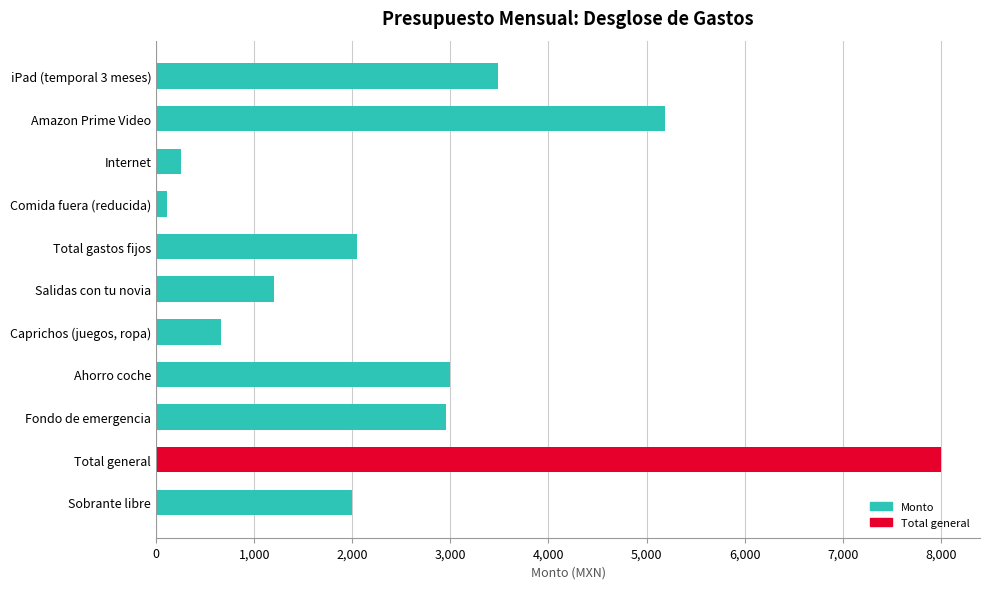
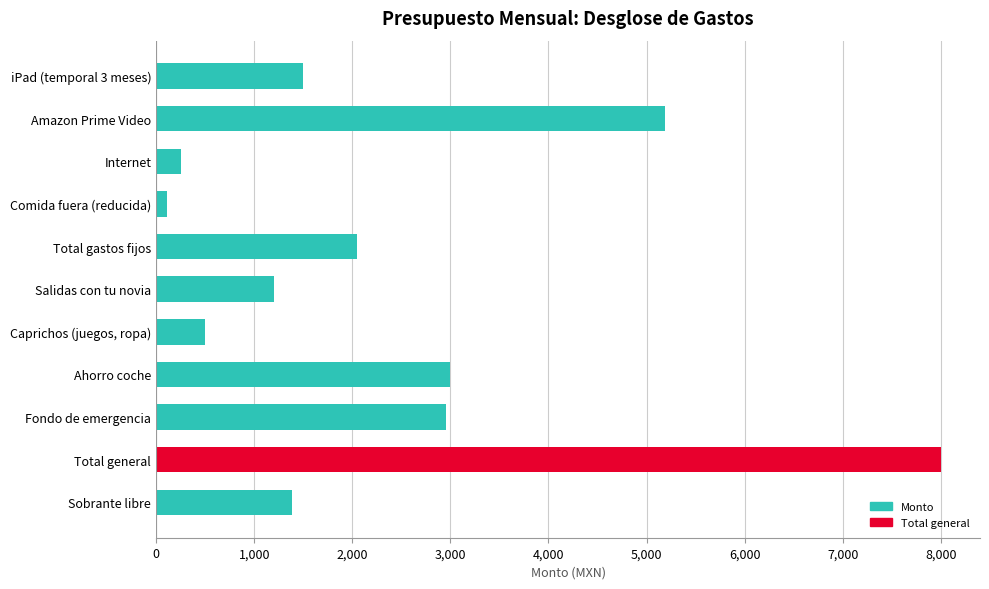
iPad (temporal 3 meses): 3,500 -> 1,500
Caprichos (juegos, ropa): 700 -> 500
Sobrante libre: 2,000 -> 1,400
